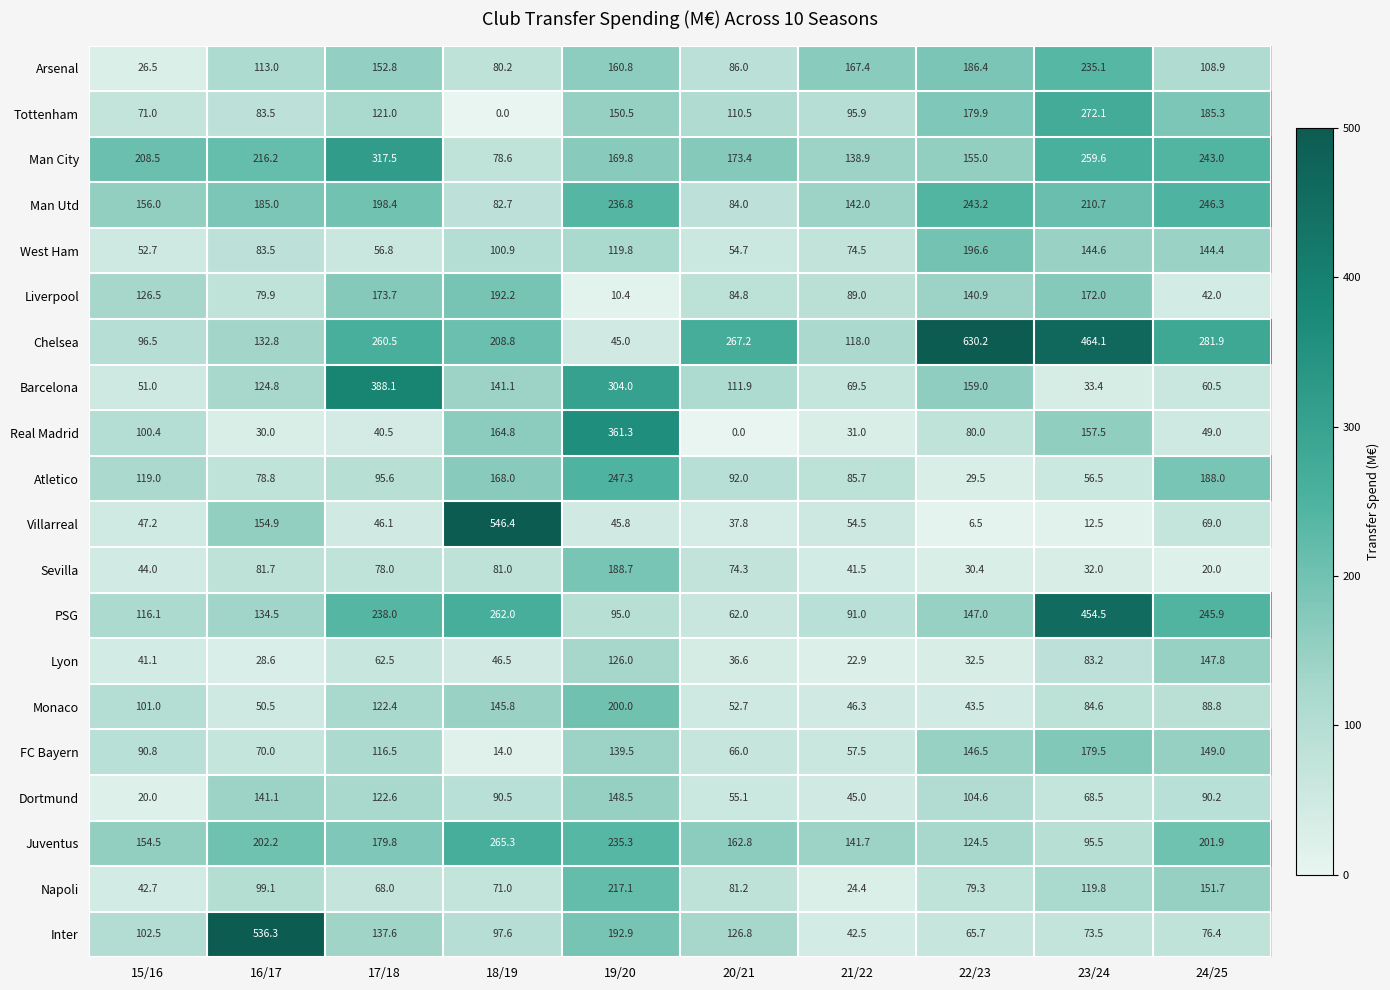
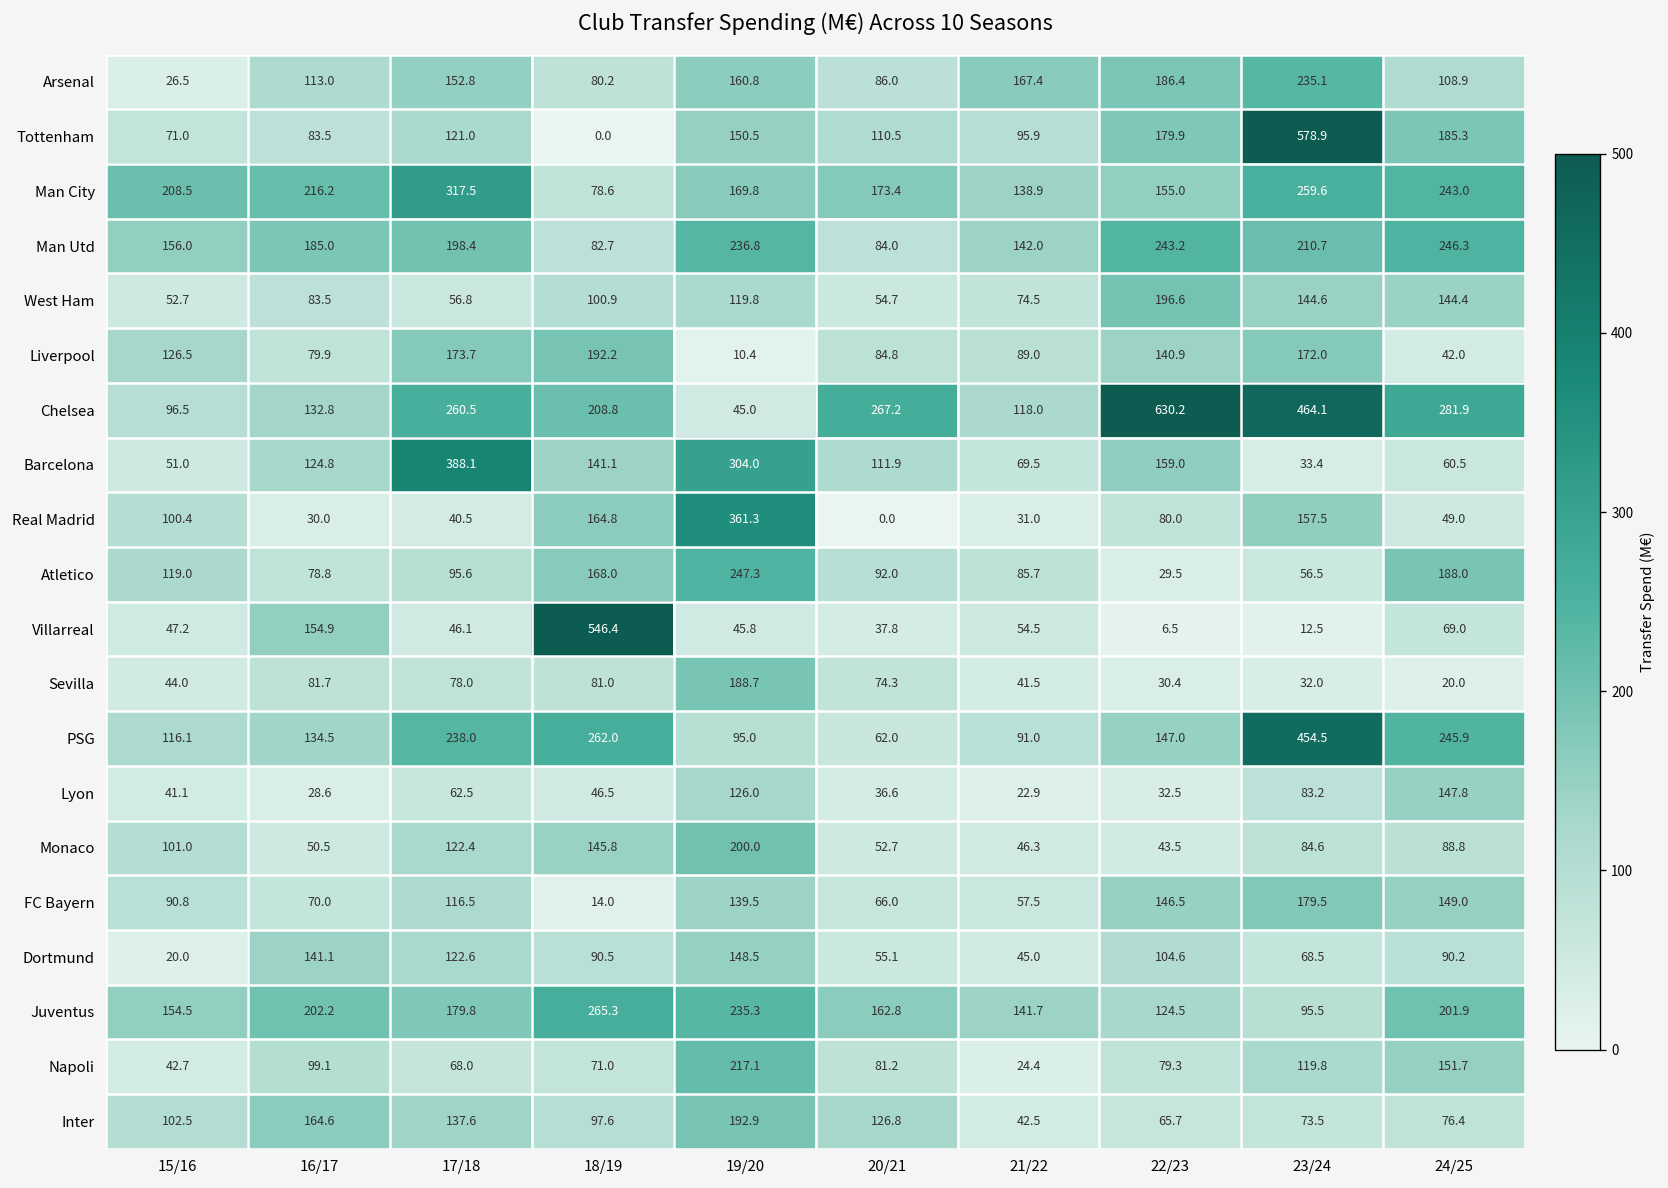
Tottenham, 23/24: 272.1 -> 578.9
Inter, 16/17: 536.3 -> 164.6
